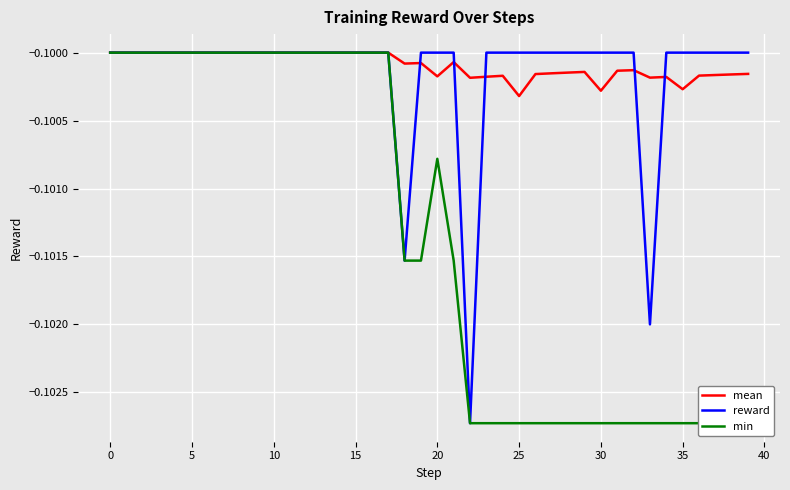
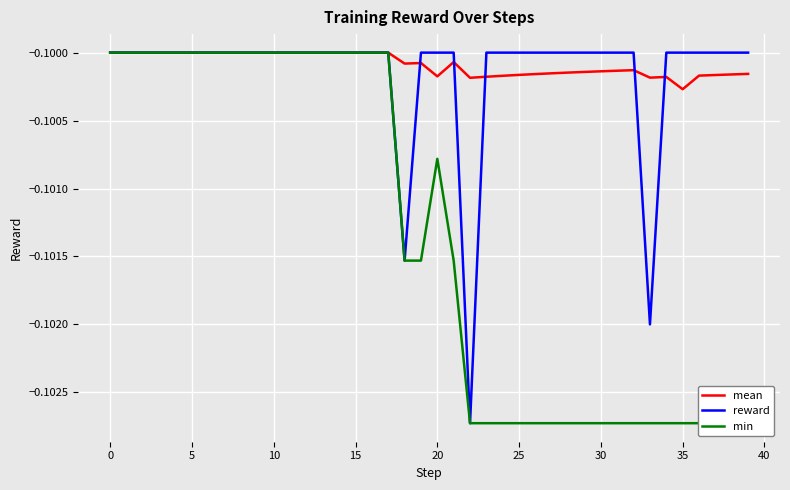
mean, 25: -0.10032 -> -0.10016
mean, 30: -0.10028 -> -0.10014
